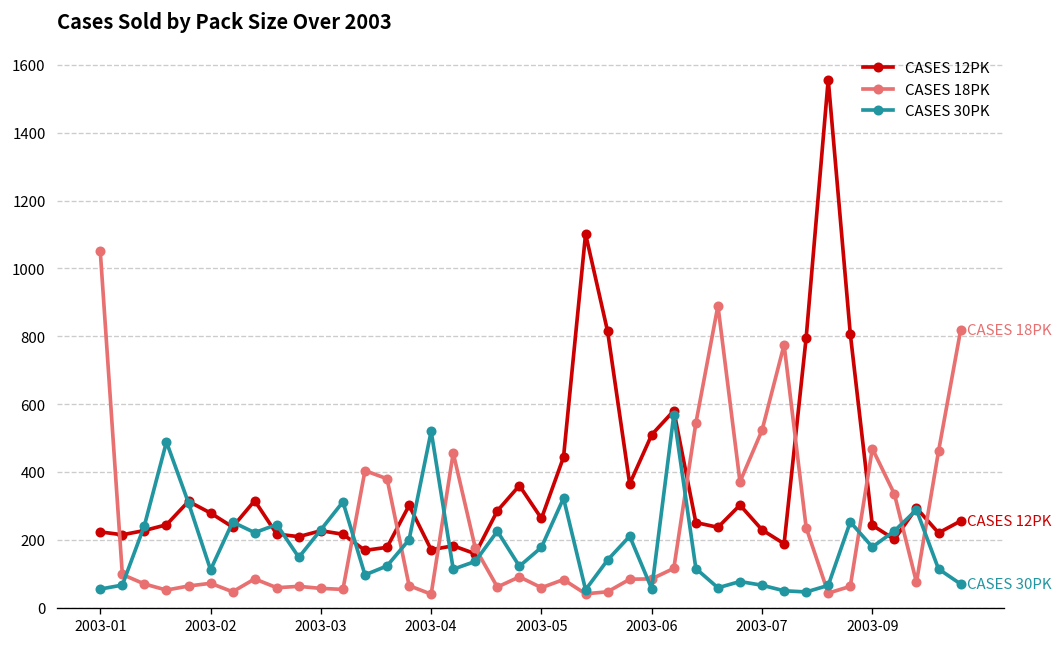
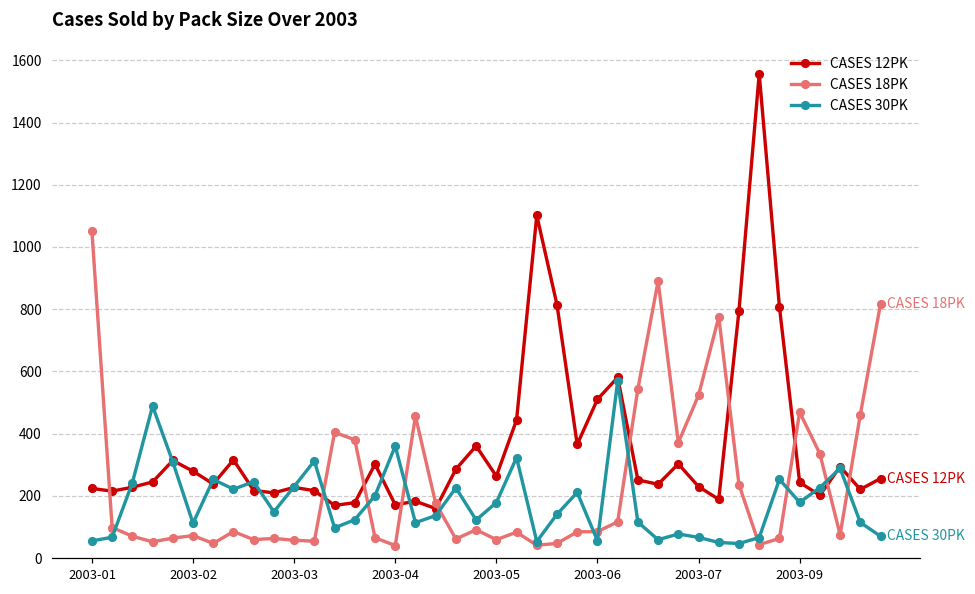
CASES 30PK, 2003-04: 520 -> 360
